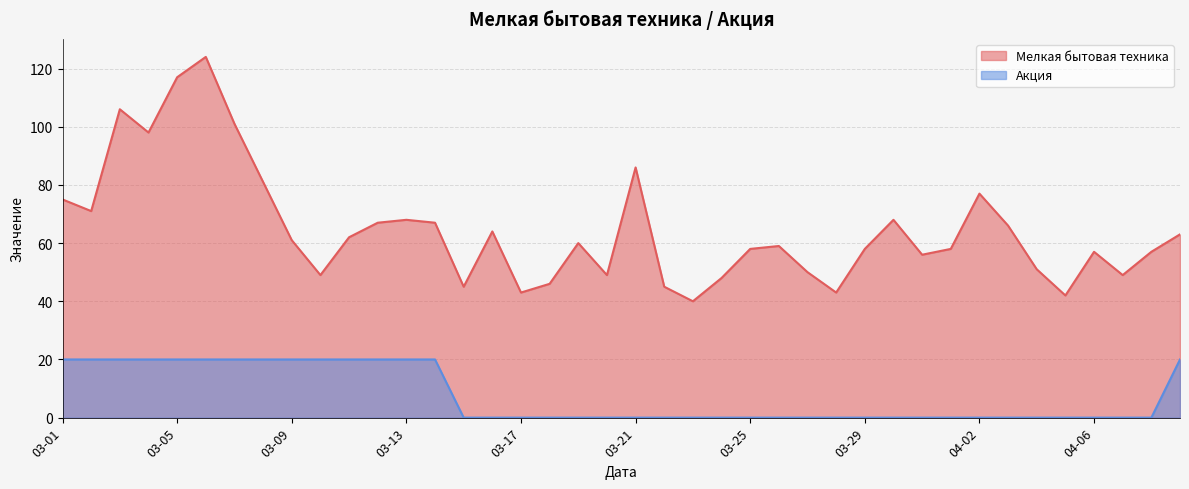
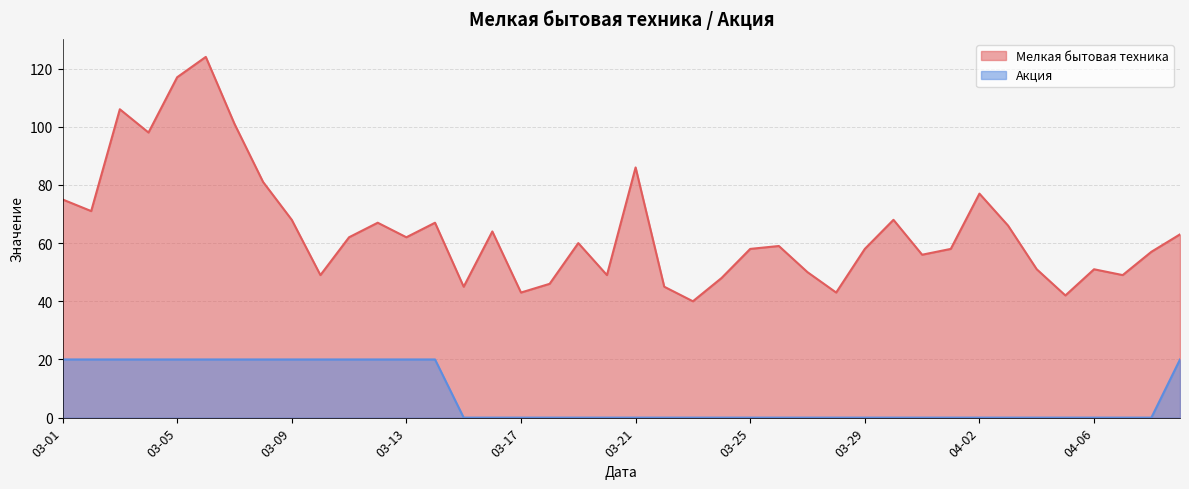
Мелкая бытовая техника, 03-09: 61 -> 68
Мелкая бытовая техника, 03-13: 68 -> 62
Мелкая бытовая техника, 04-06: 57 -> 51
